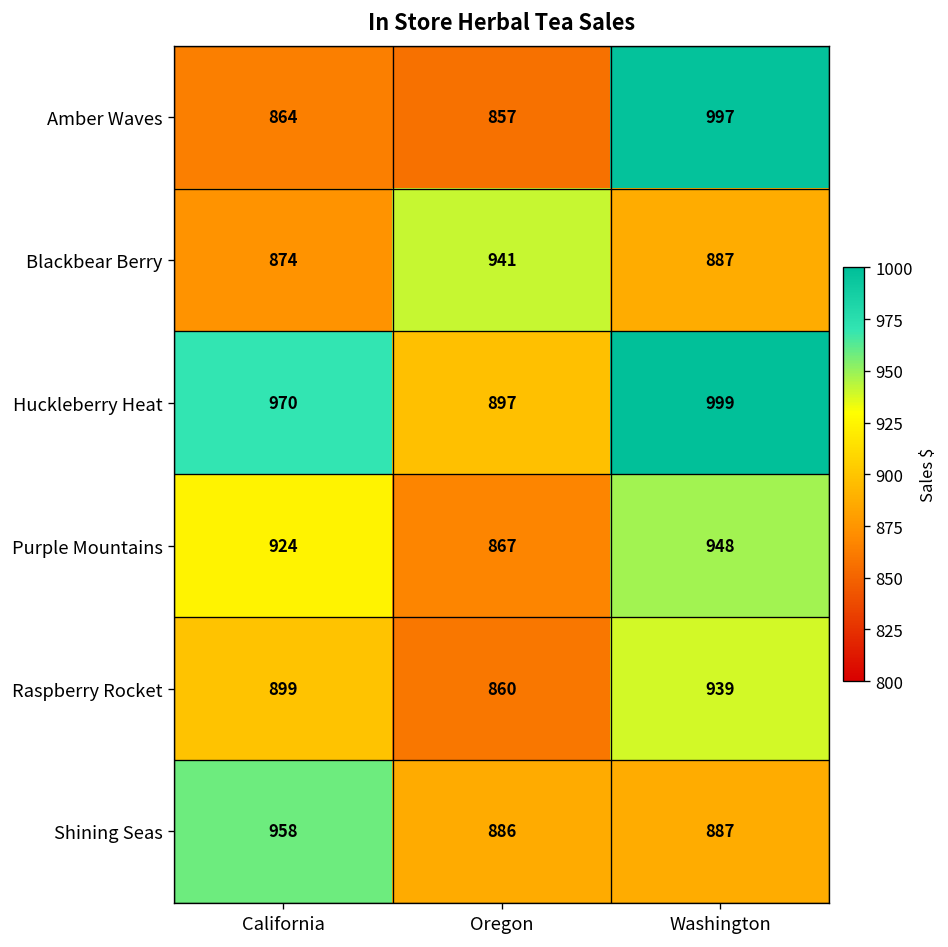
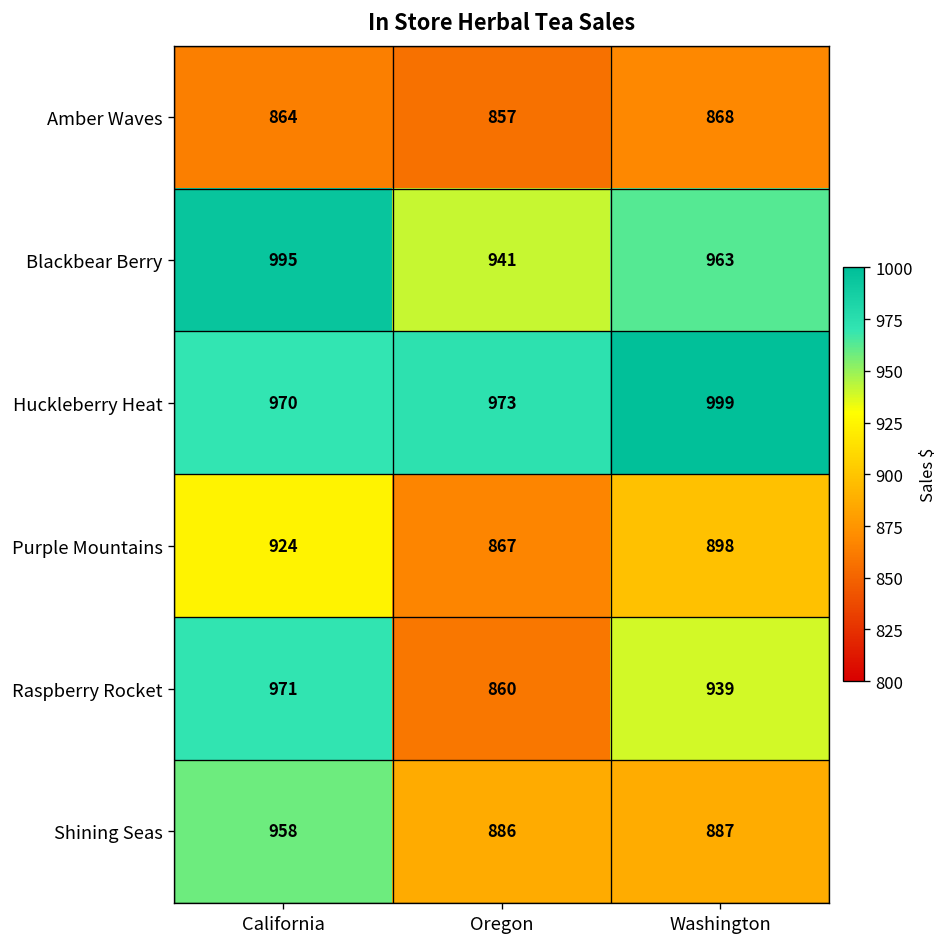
Amber Waves, Washington: 997 -> 868
Blackbear Berry, California: 874 -> 995
Blackbear Berry, Washington: 887 -> 963
Huckleberry Heat, Oregon: 897 -> 973
Purple Mountains, Washington: 948 -> 898
Raspberry Rocket, California: 899 -> 971
